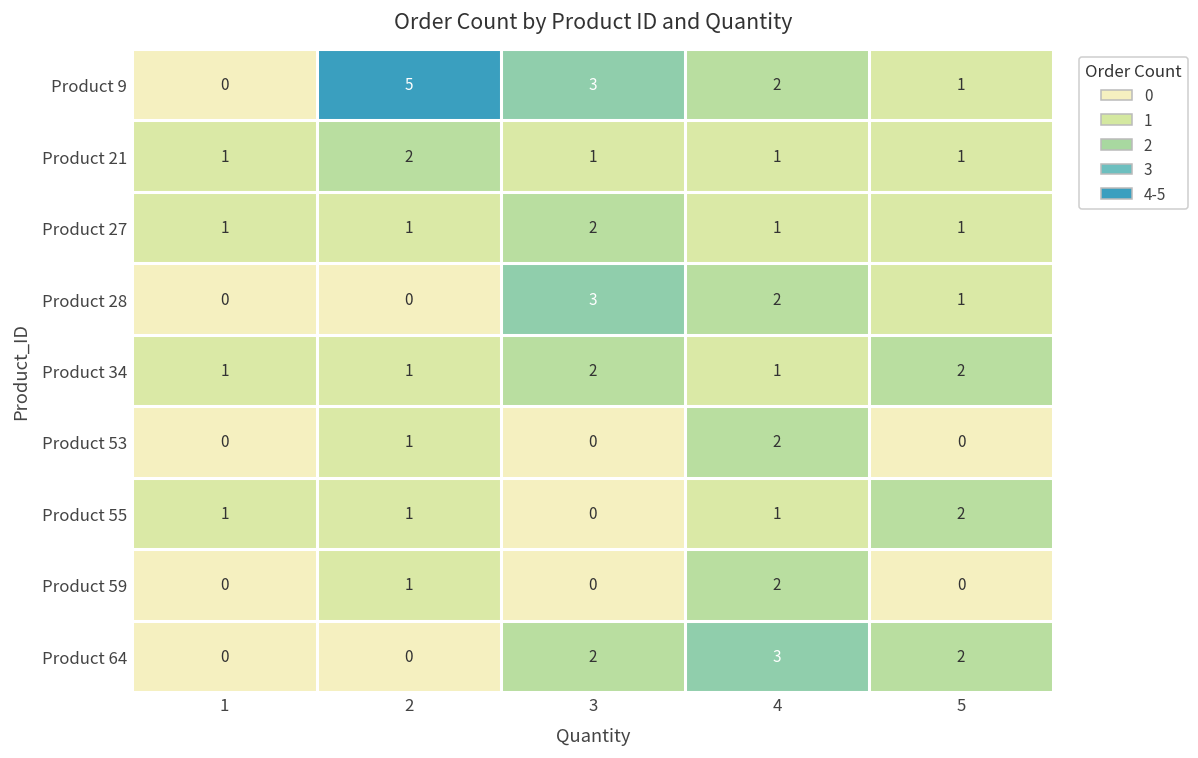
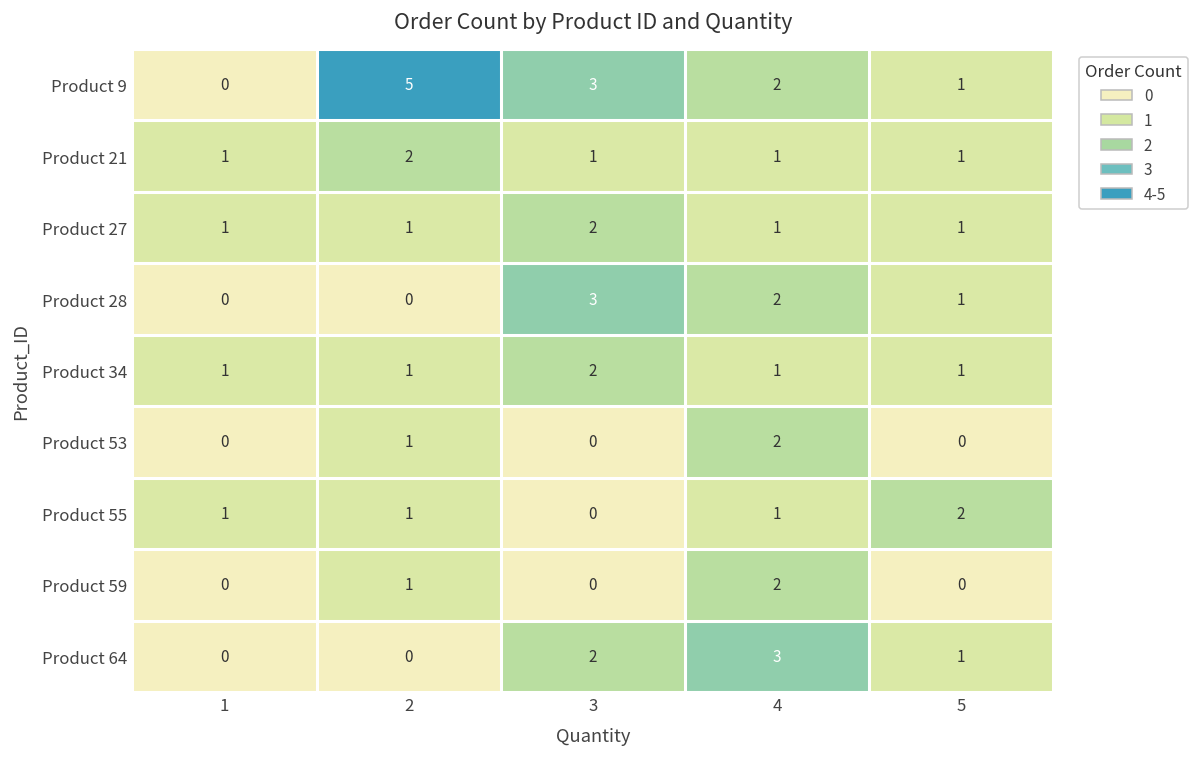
Product 34, 5: 2 -> 1
Product 64, 5: 2 -> 1
